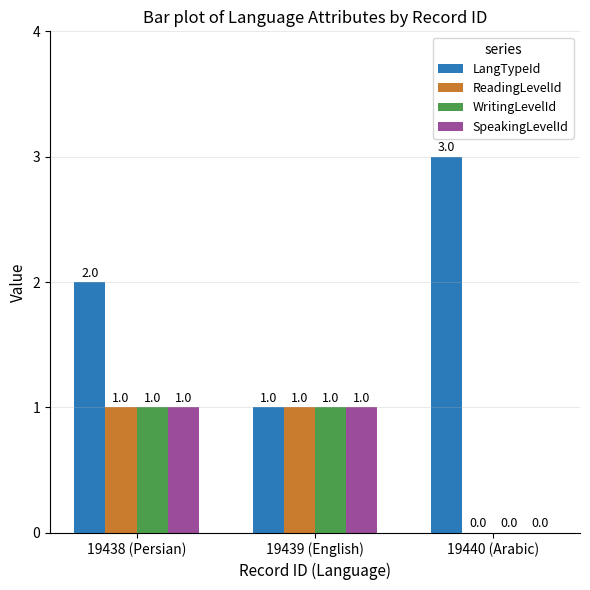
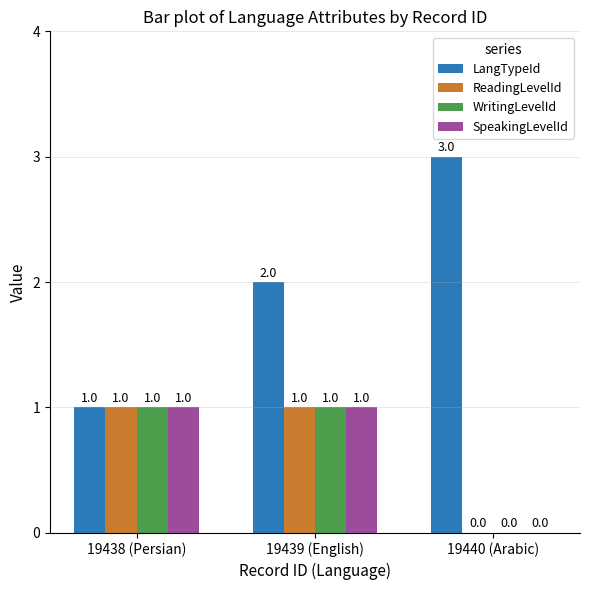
LangTypeId, 19438 (Persian): 2.0 -> 1.0
LangTypeId, 19439 (English): 1.0 -> 2.0
